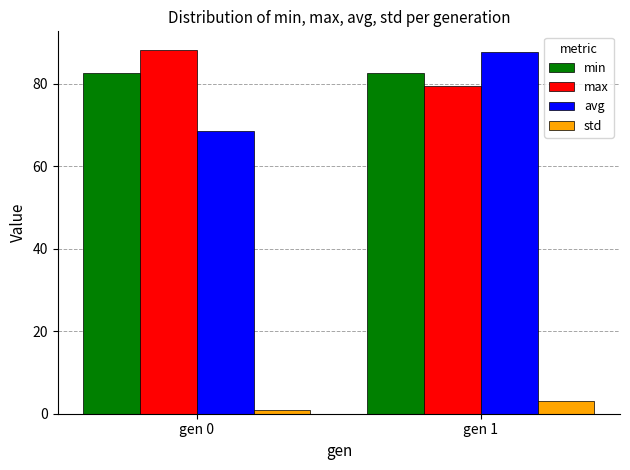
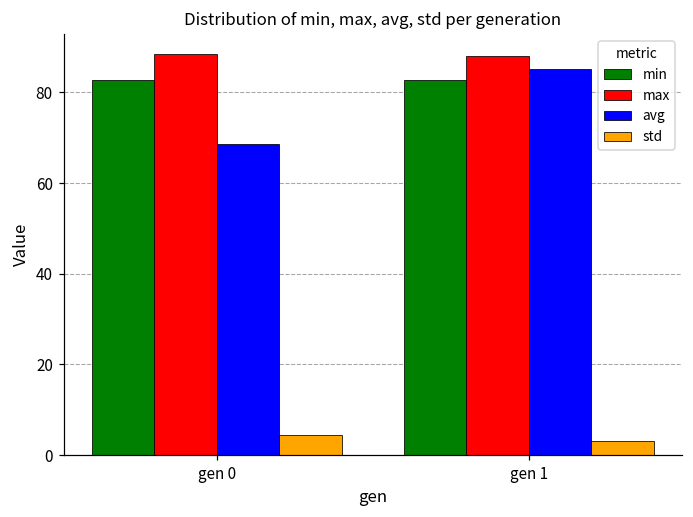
std, gen 0: 1 -> 5
max, gen 1: 79 -> 88
avg, gen 1: 88 -> 85
